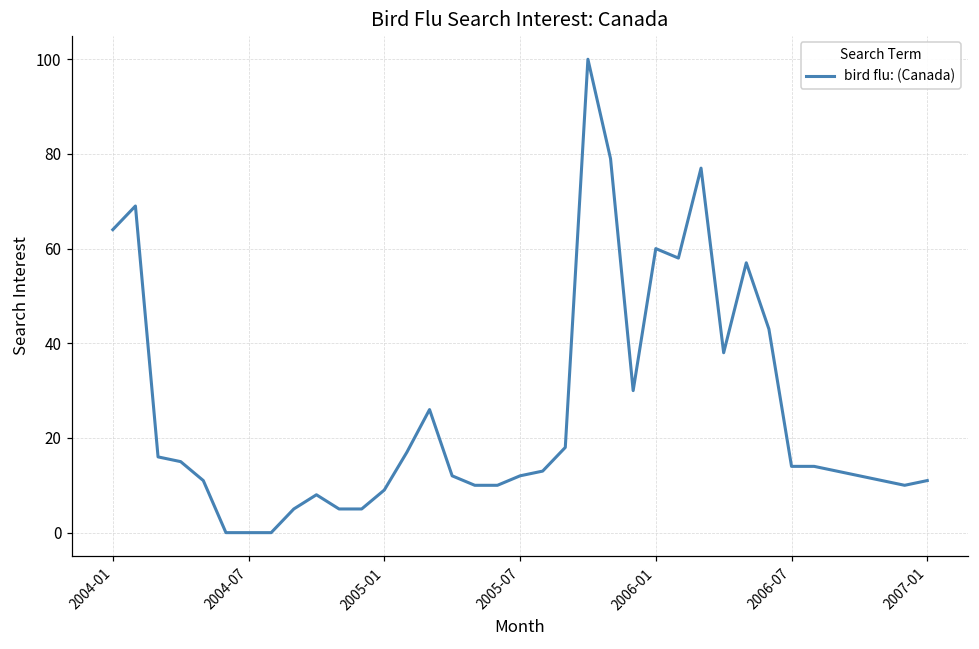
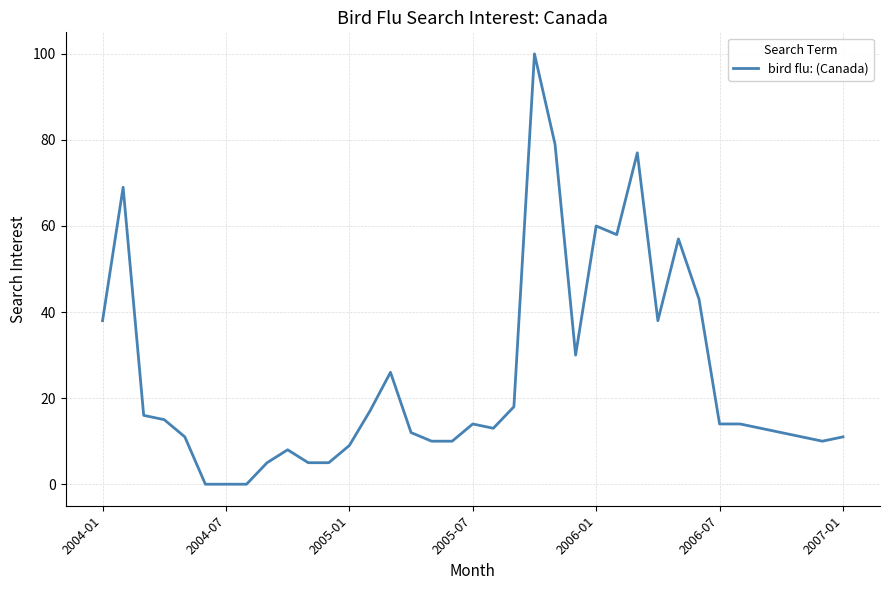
2004-01: 64 -> 38
2005-07: 12 -> 14
